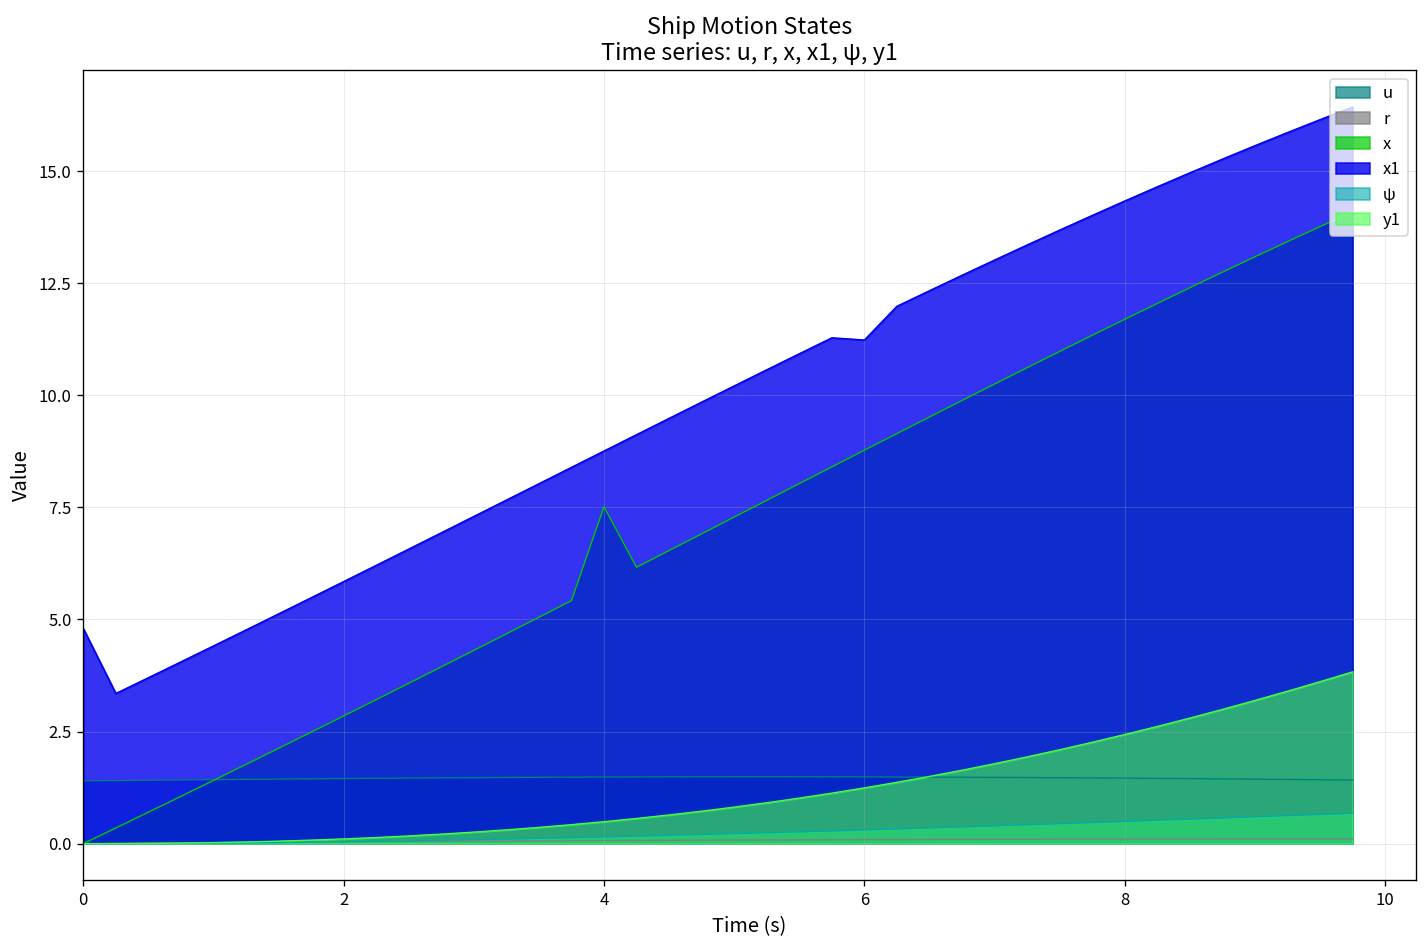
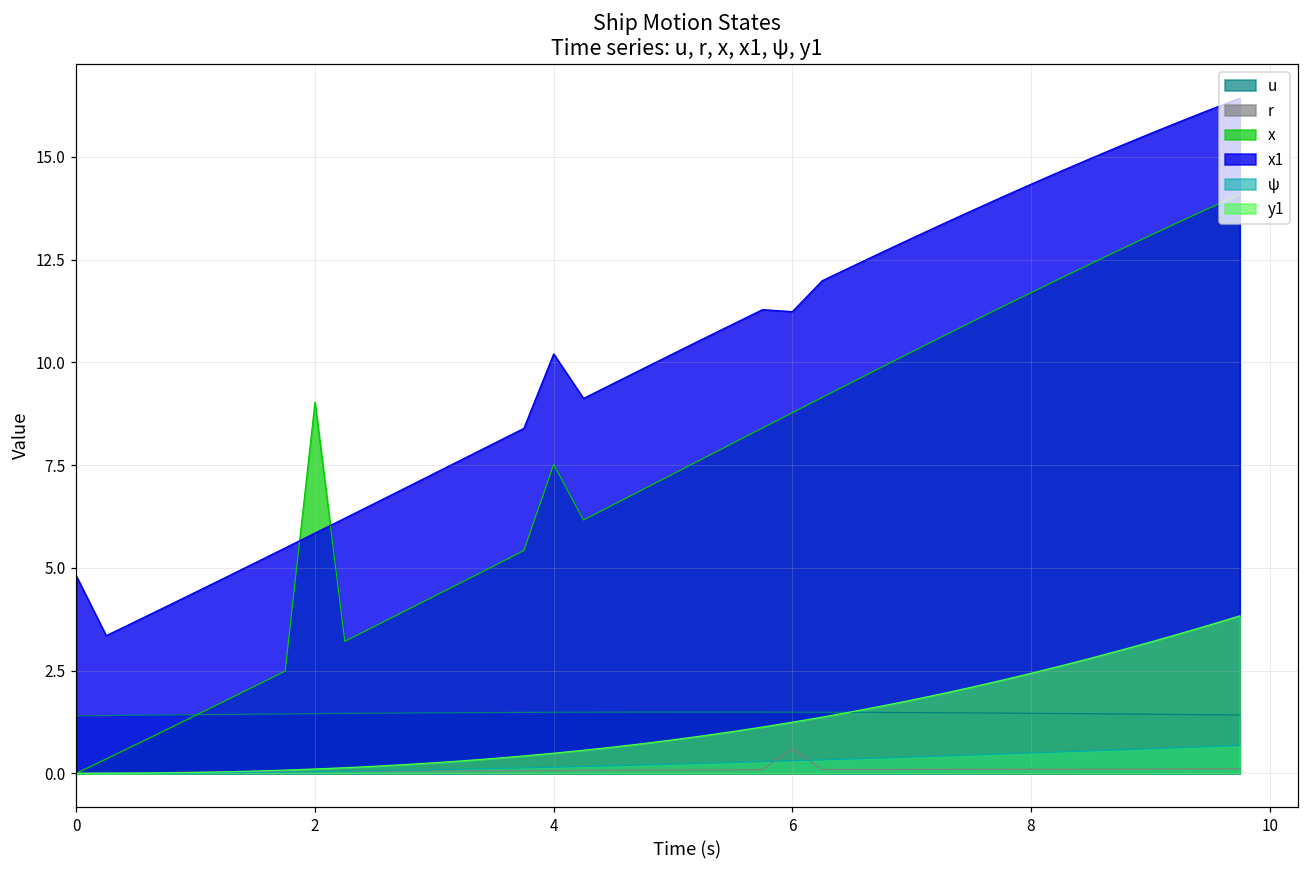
x, 2: 2.8 -> 9.0
x1, 4: 8.8 -> 10.2
r, 6: 0.1 -> 0.6
